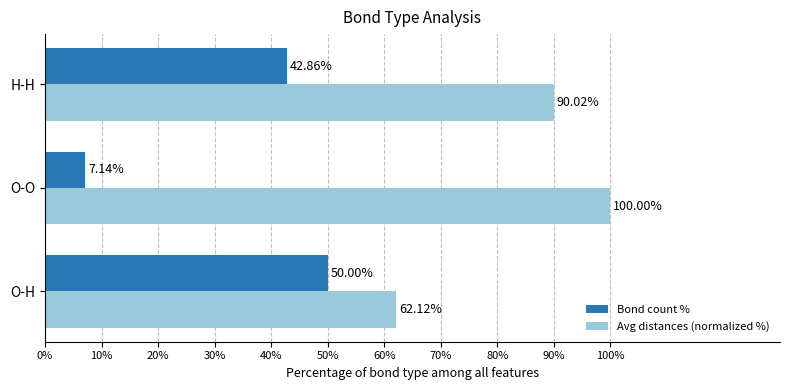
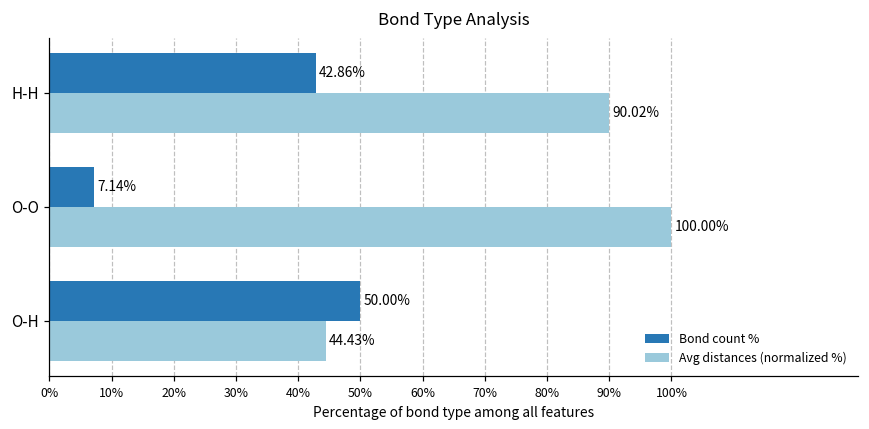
Avg distances (normalized %), O-H: 62.12% -> 44.43%
